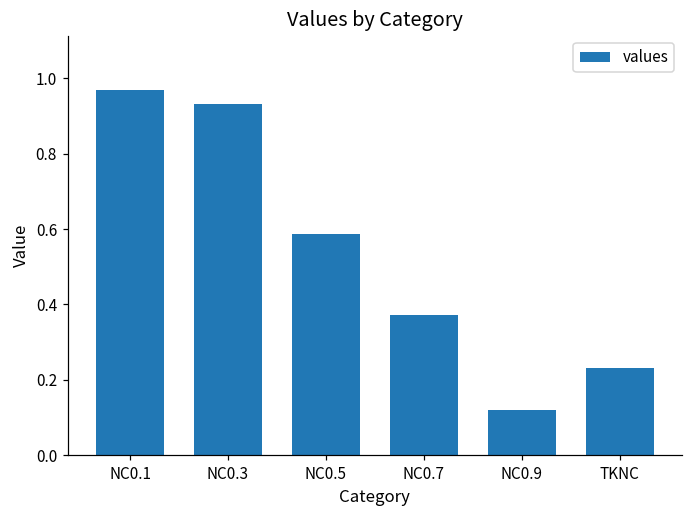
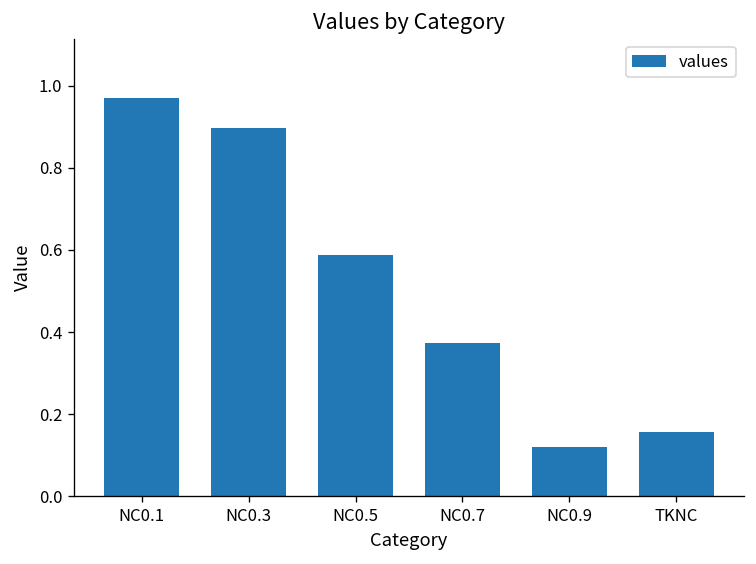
NC0.3: 0.93 -> 0.90
TKNC: 0.23 -> 0.16
